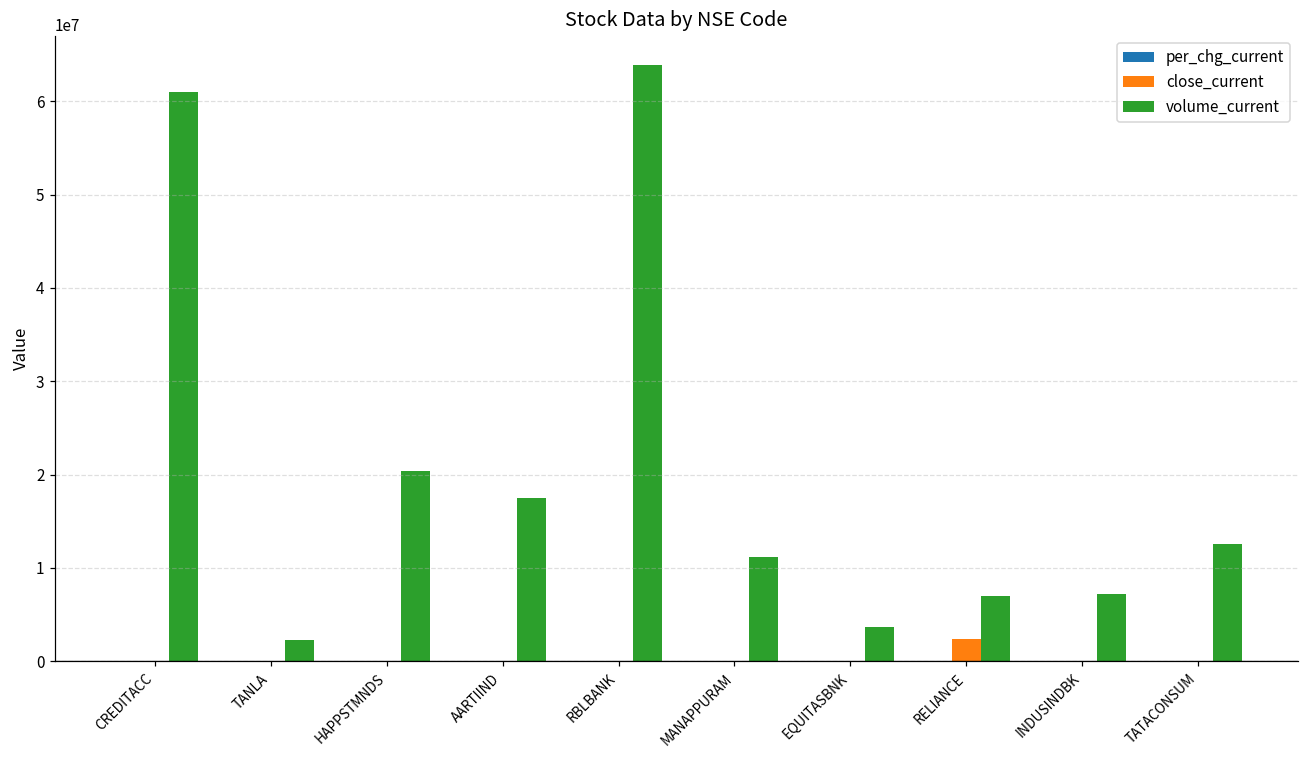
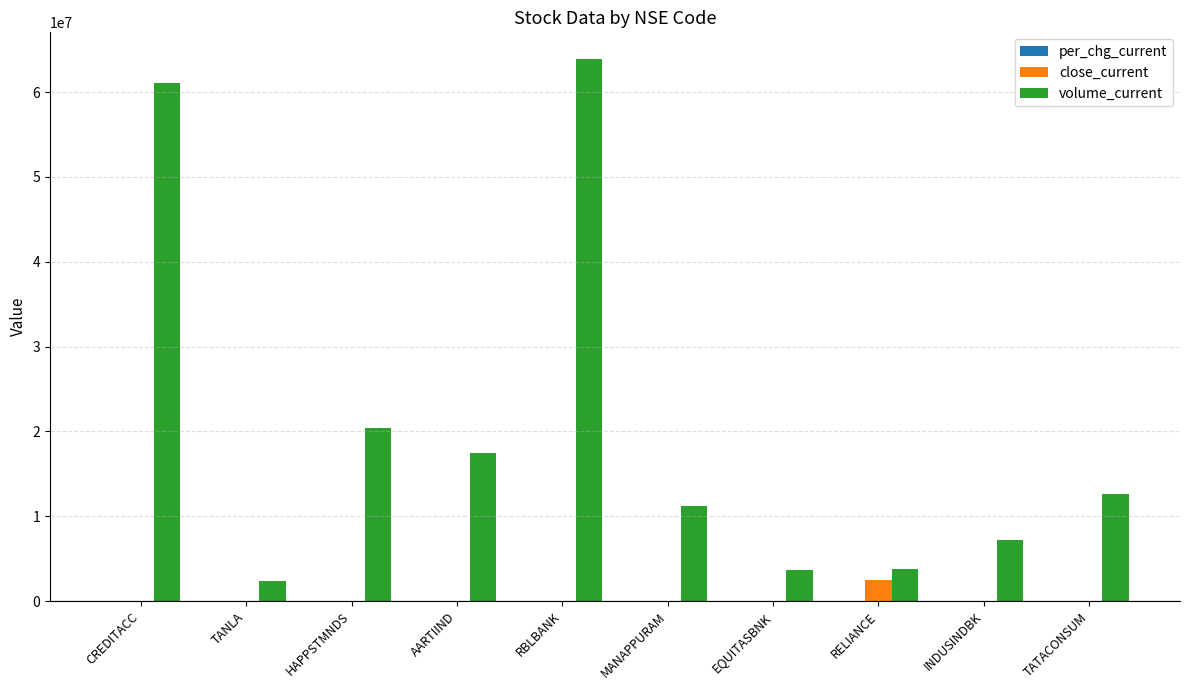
volume_current, RELIANCE: 7000000 -> 4000000
